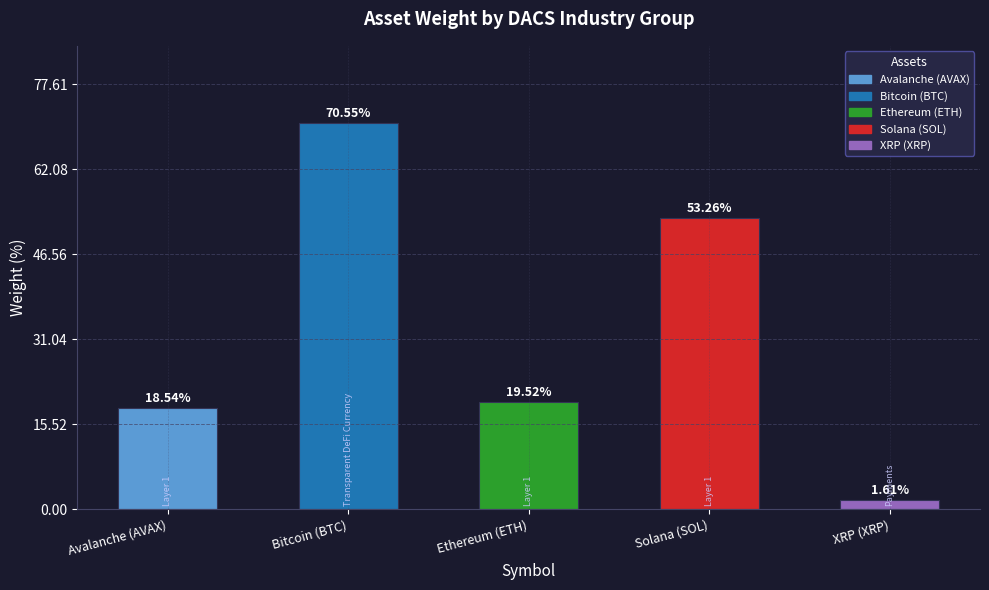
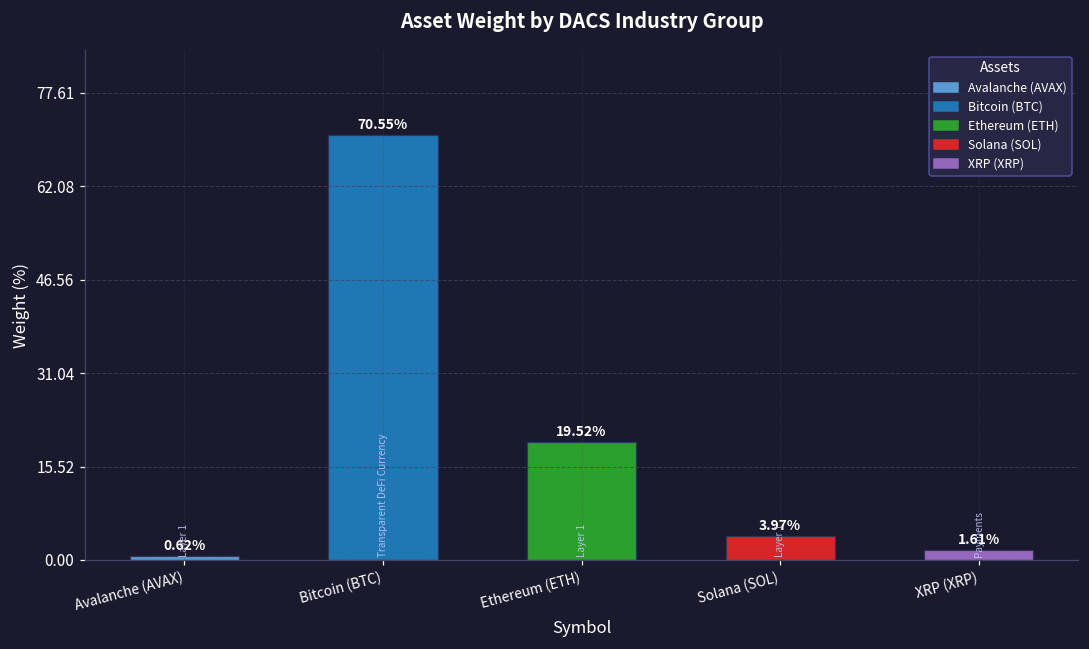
Avalanche (AVAX): 18.54% -> 0.62%
Solana (SOL): 53.26% -> 3.97%
